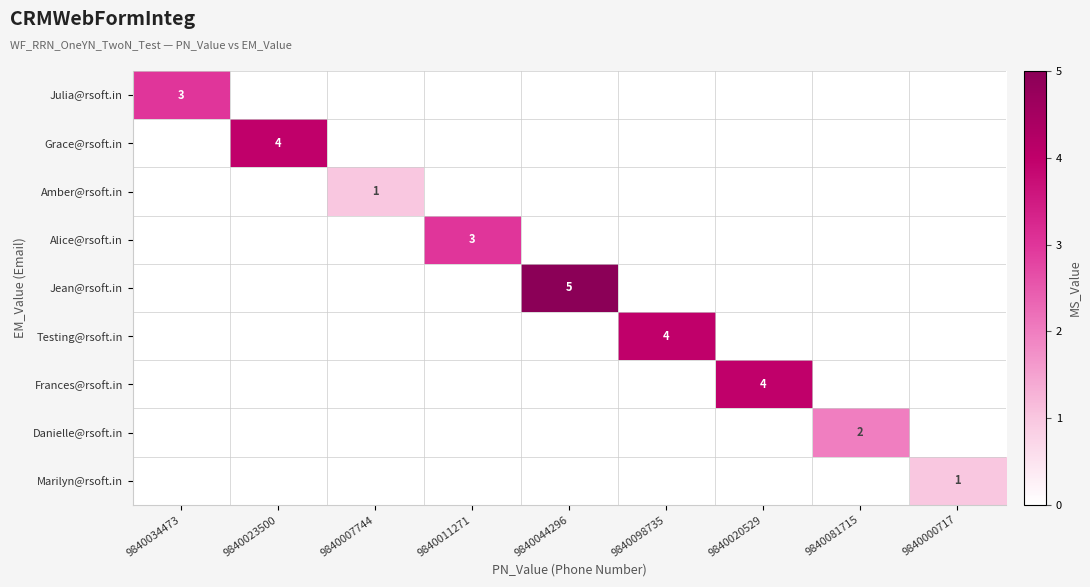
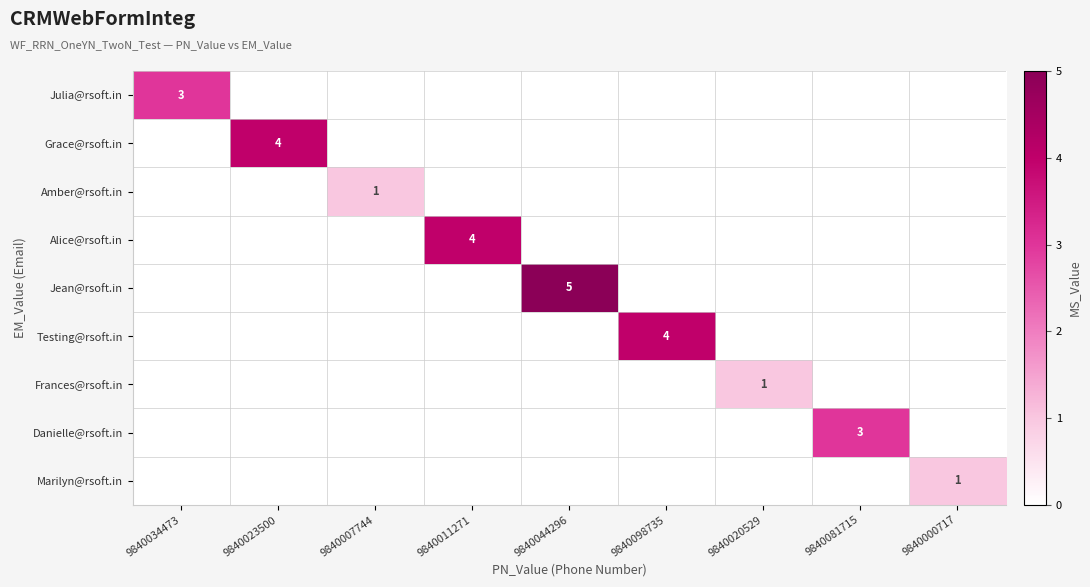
Alice@rsoft.in, 9840011271: 3 -> 4
Frances@rsoft.in, 9840020529: 4 -> 1
Danielle@rsoft.in, 9840081715: 2 -> 3
